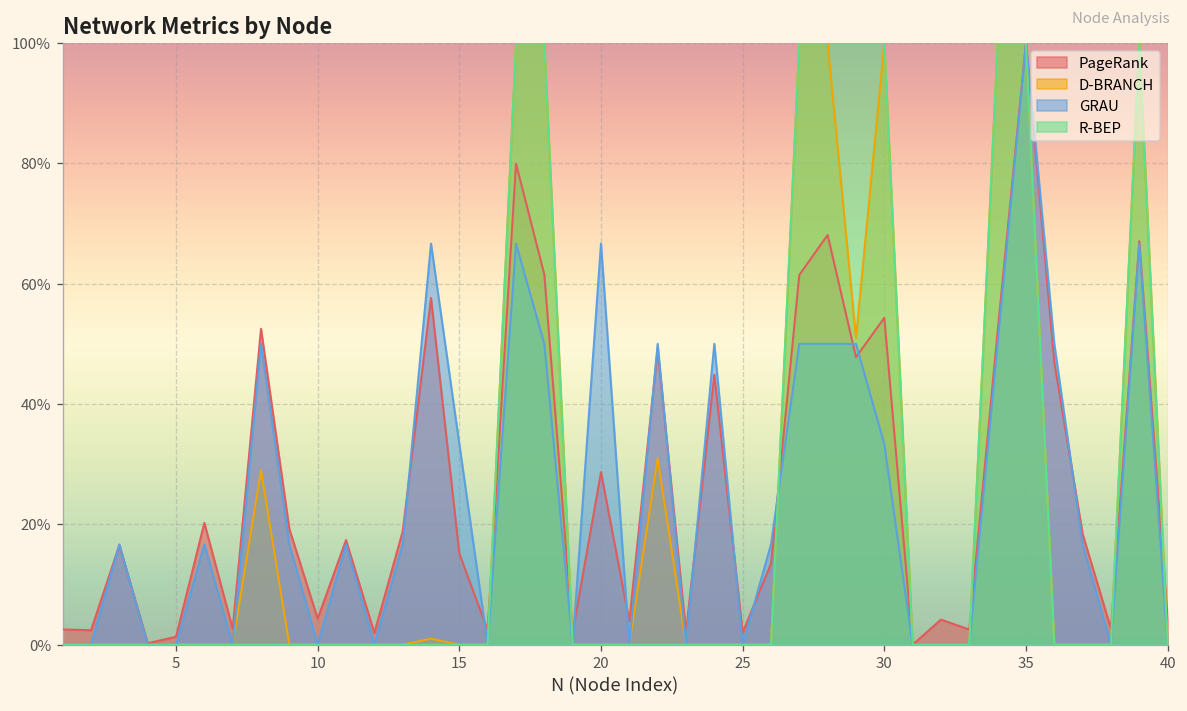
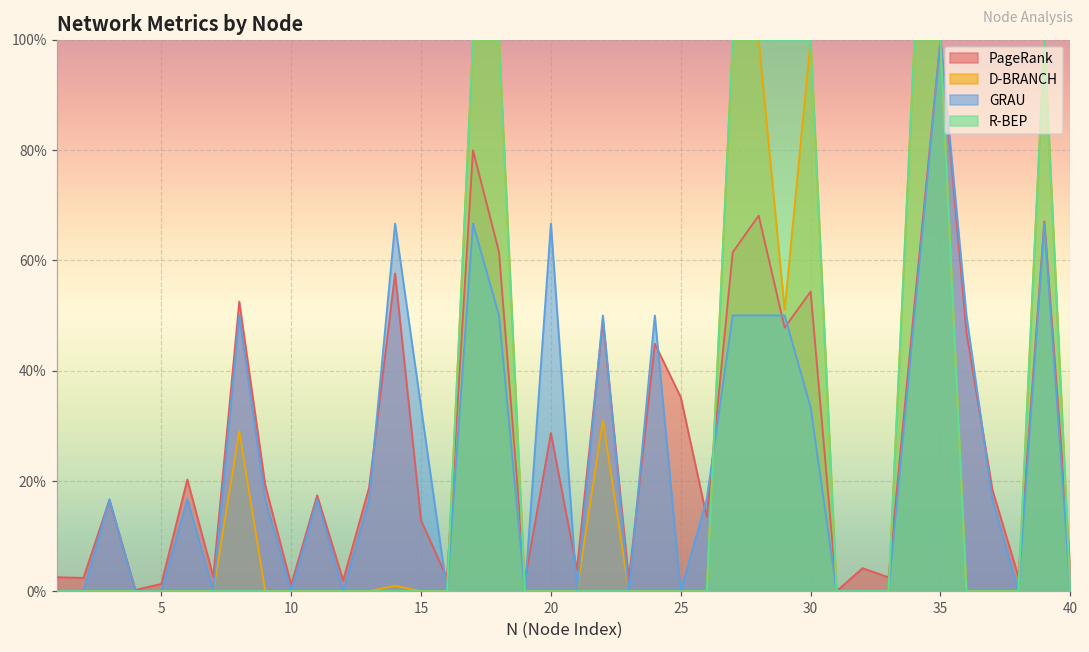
PageRank, 10: 4% -> 1%
PageRank, 15: 15% -> 13%
PageRank, 25: 2% -> 35%
